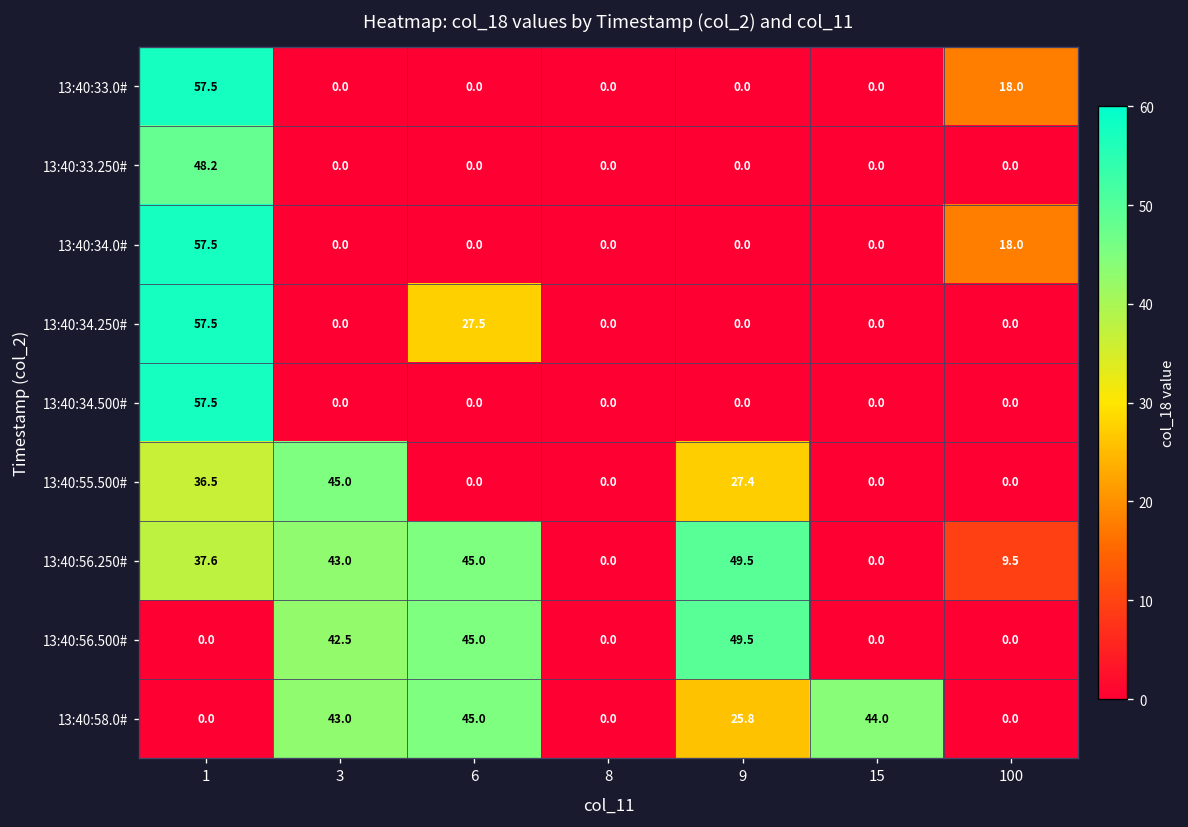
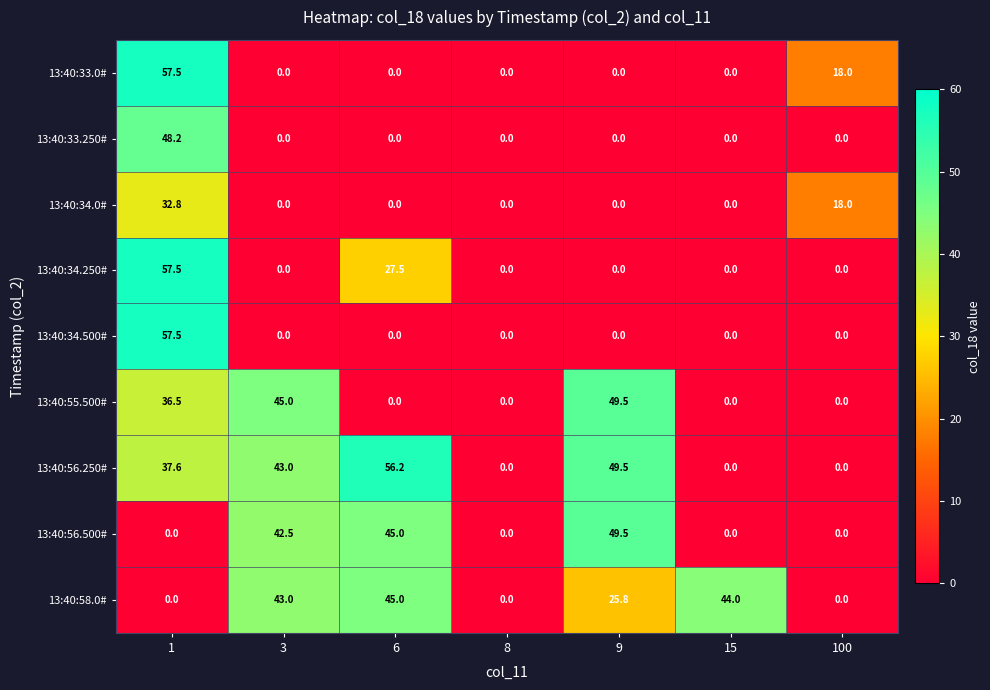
13:40:34.0#, 1: 57.5 -> 32.8
13:40:55.500#, 9: 27.4 -> 49.5
13:40:56.250#, 6: 45.0 -> 56.2
13:40:56.250#, 100: 9.5 -> 0.0
